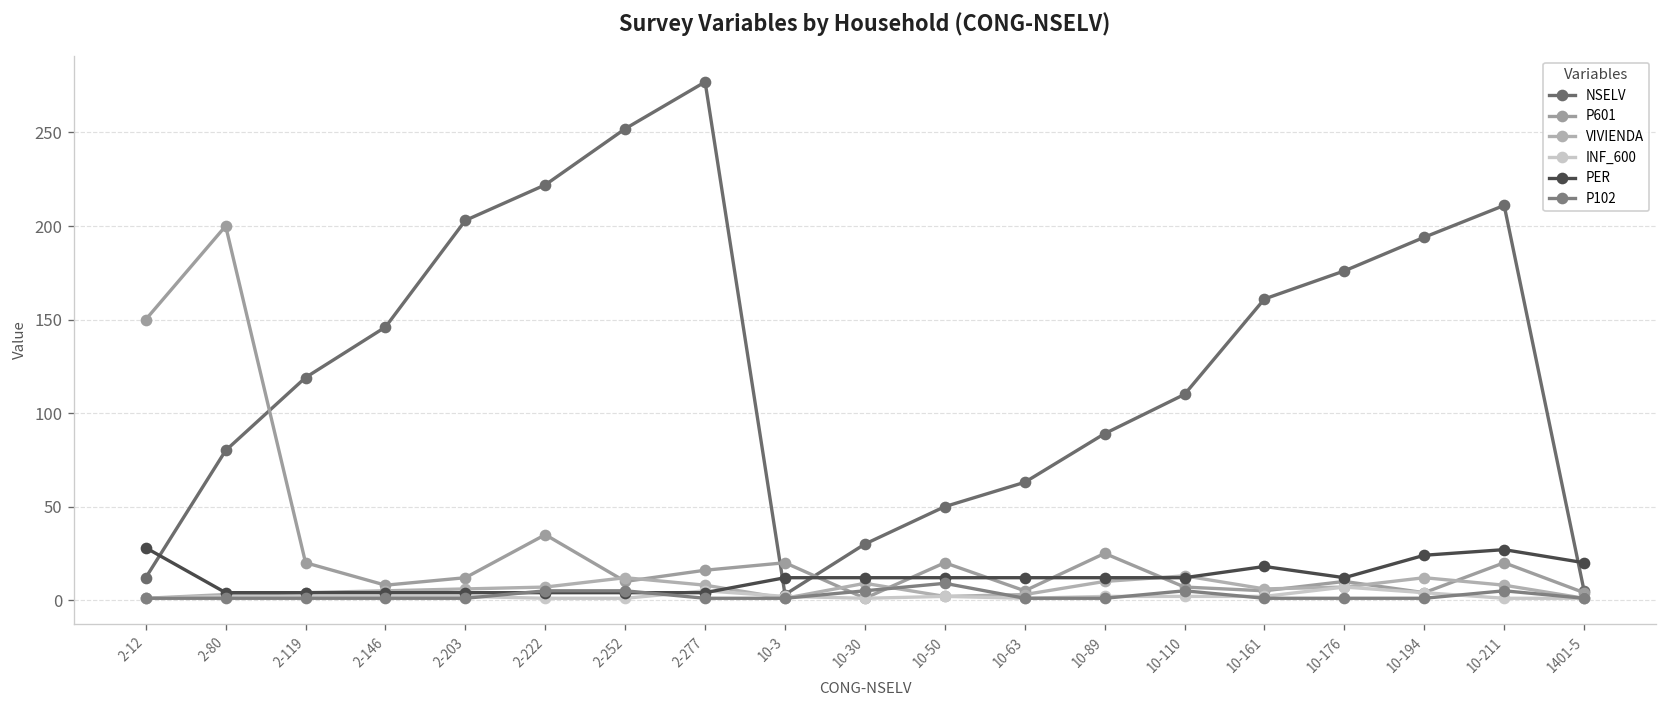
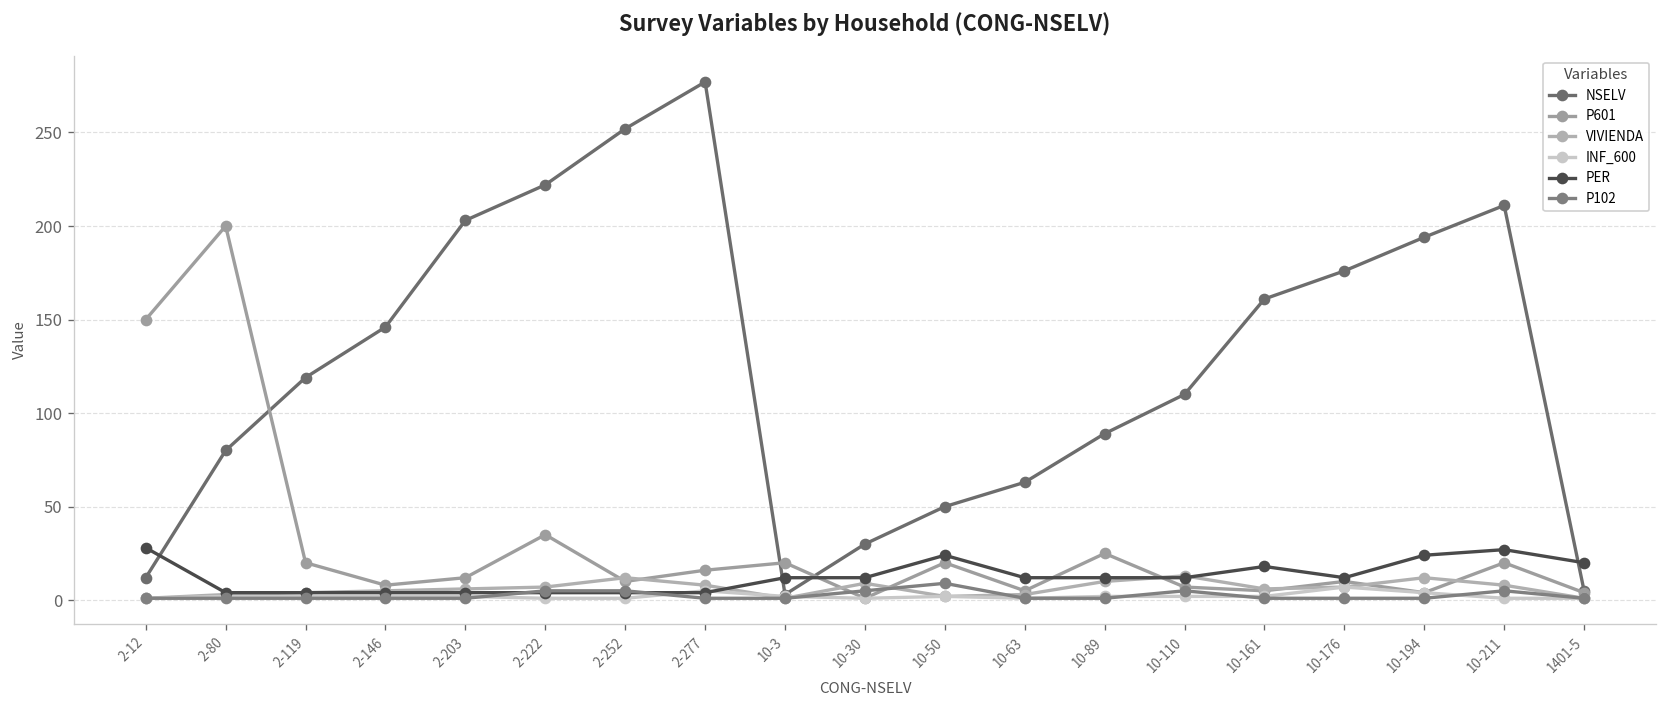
PER, 10-50: 12 -> 24
